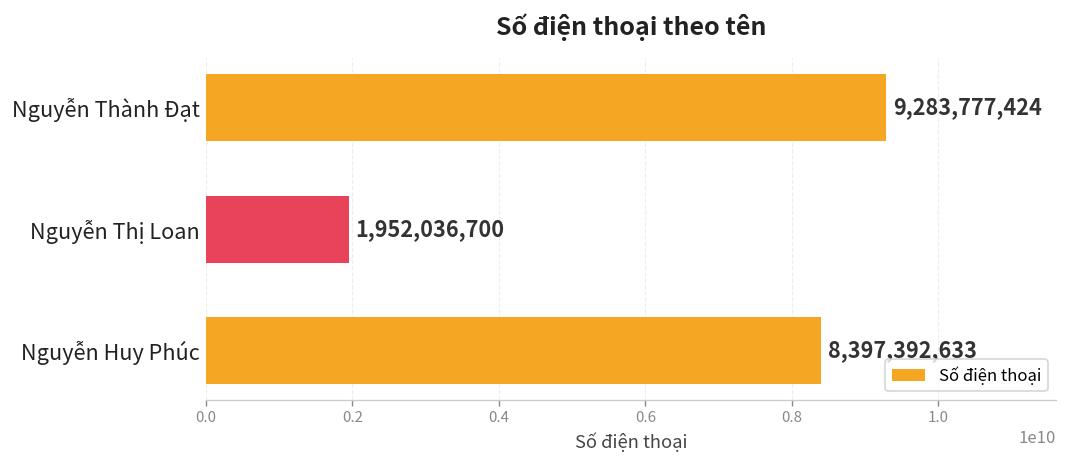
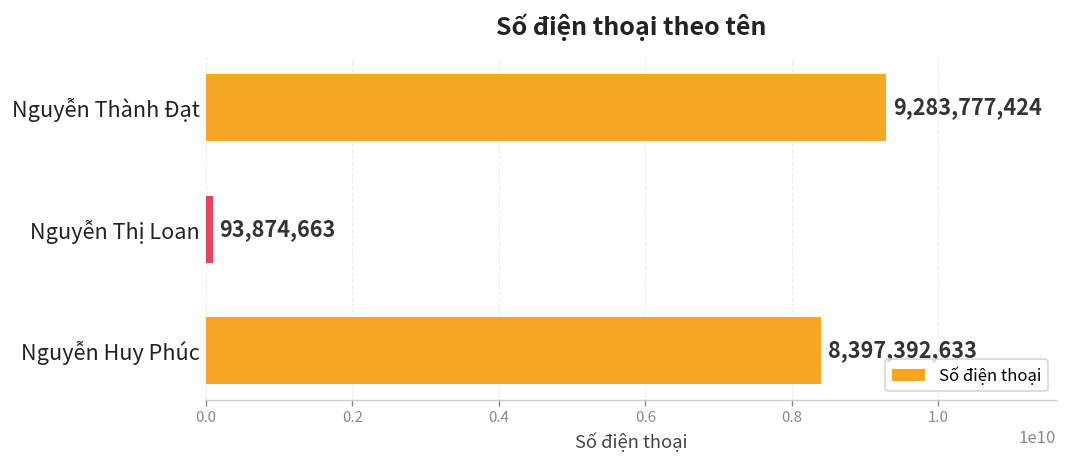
Nguyễn Thị Loan: 1,952,036,700 -> 93,874,663
